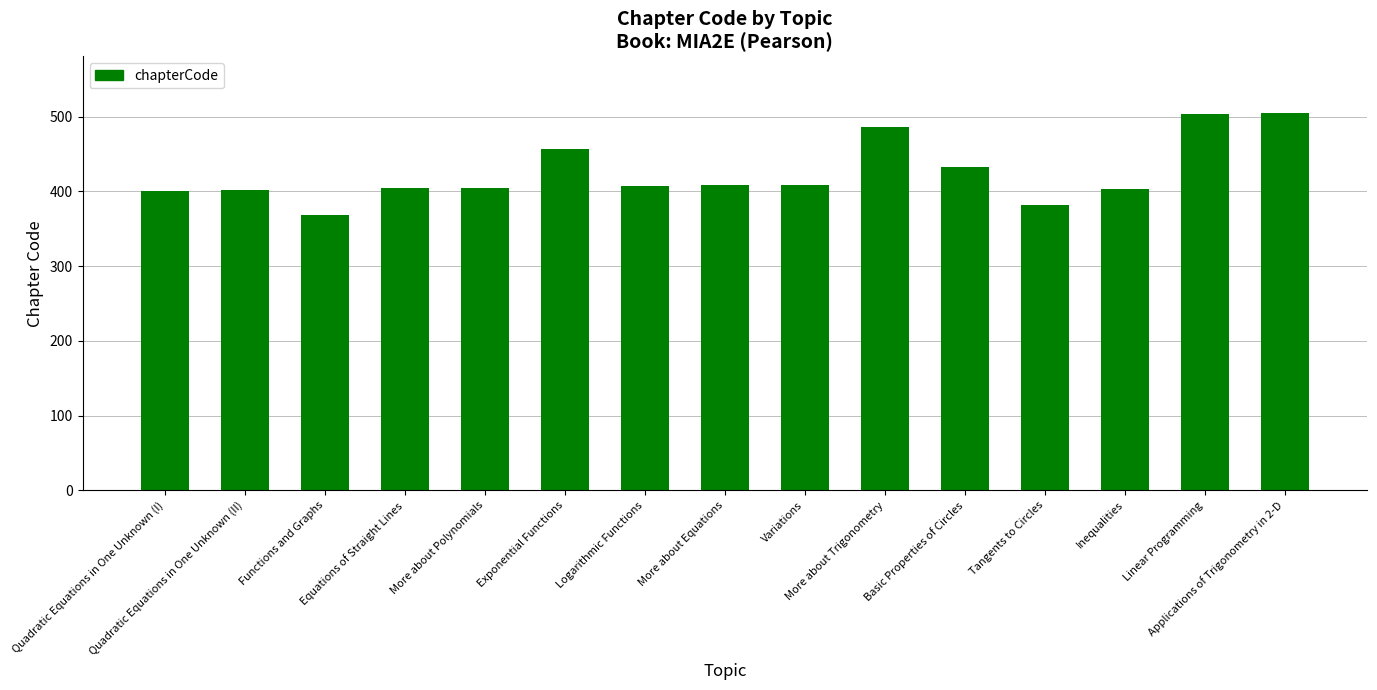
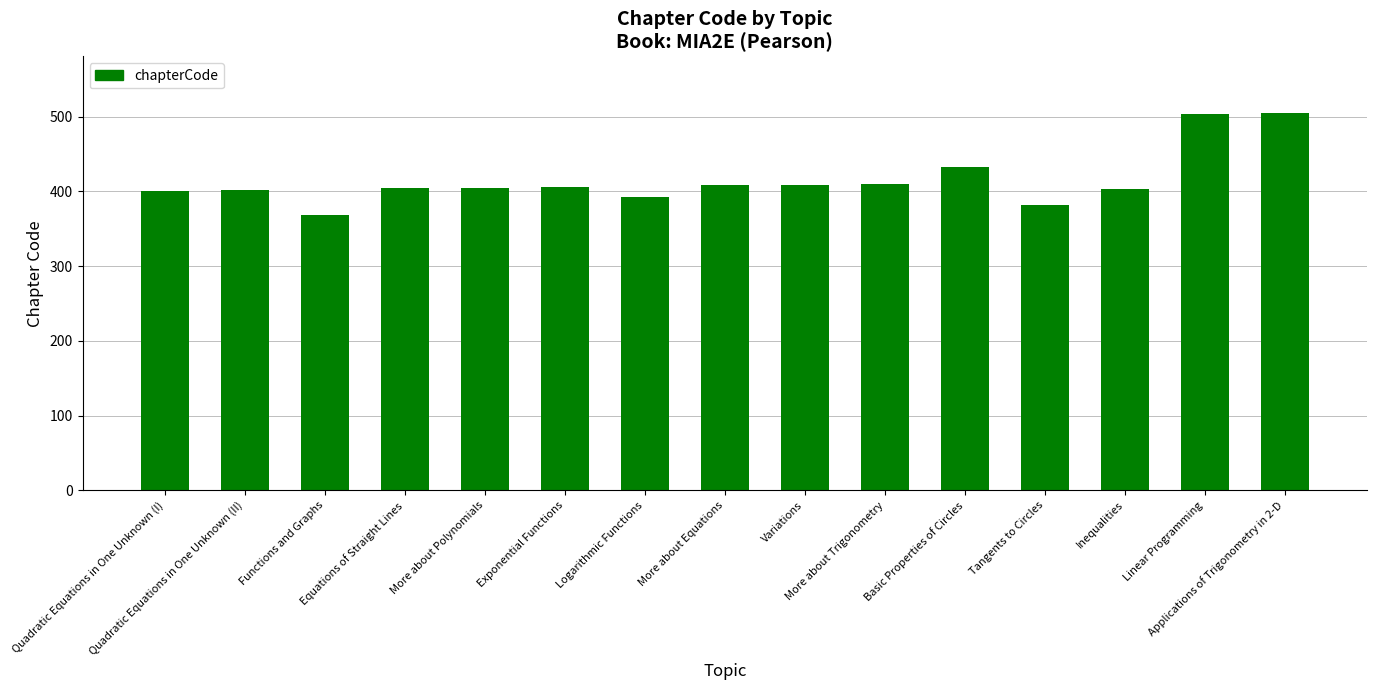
Exponential Functions: 460 -> 410
Logarithmic Functions: 410 -> 390
More about Trigonometry: 490 -> 410
